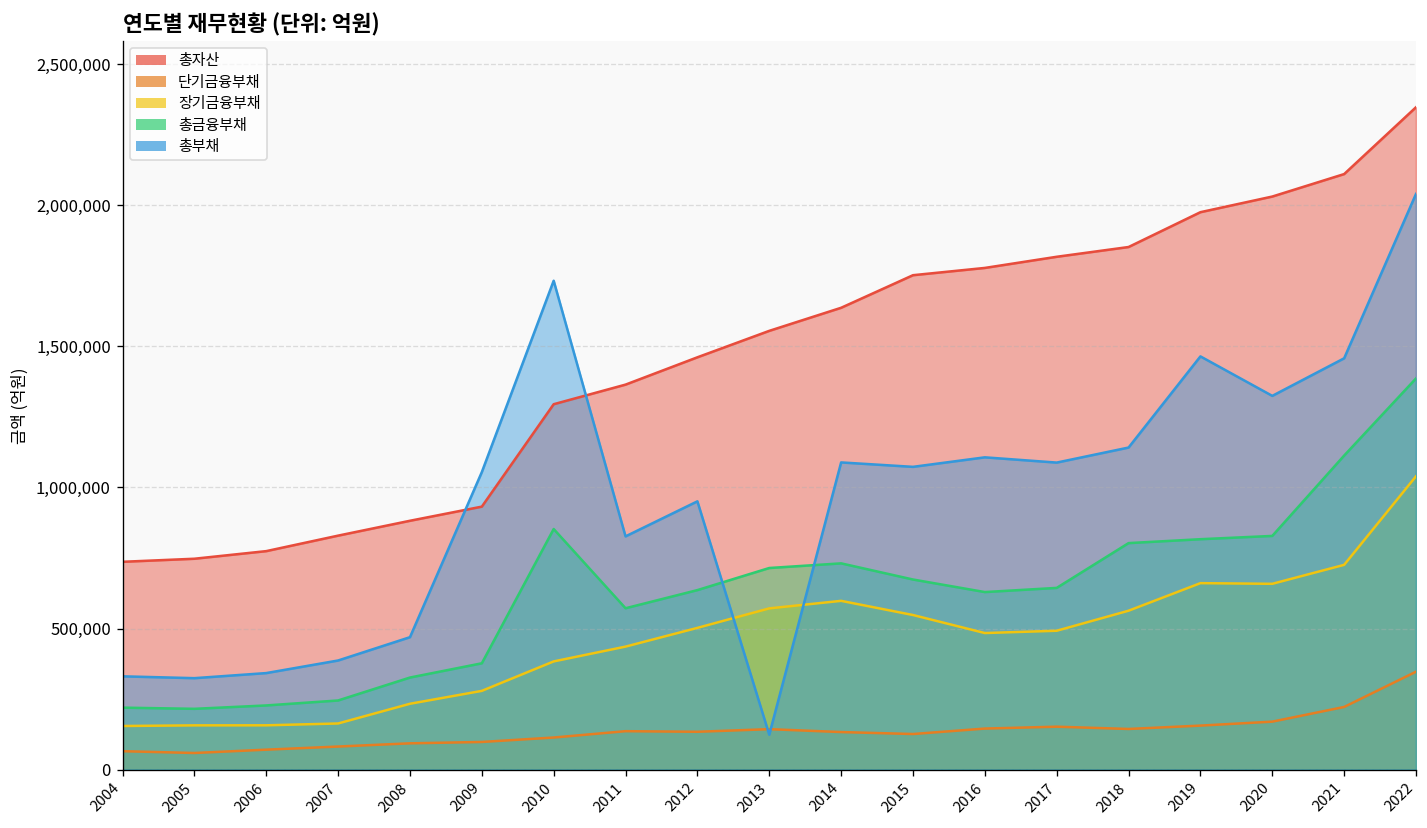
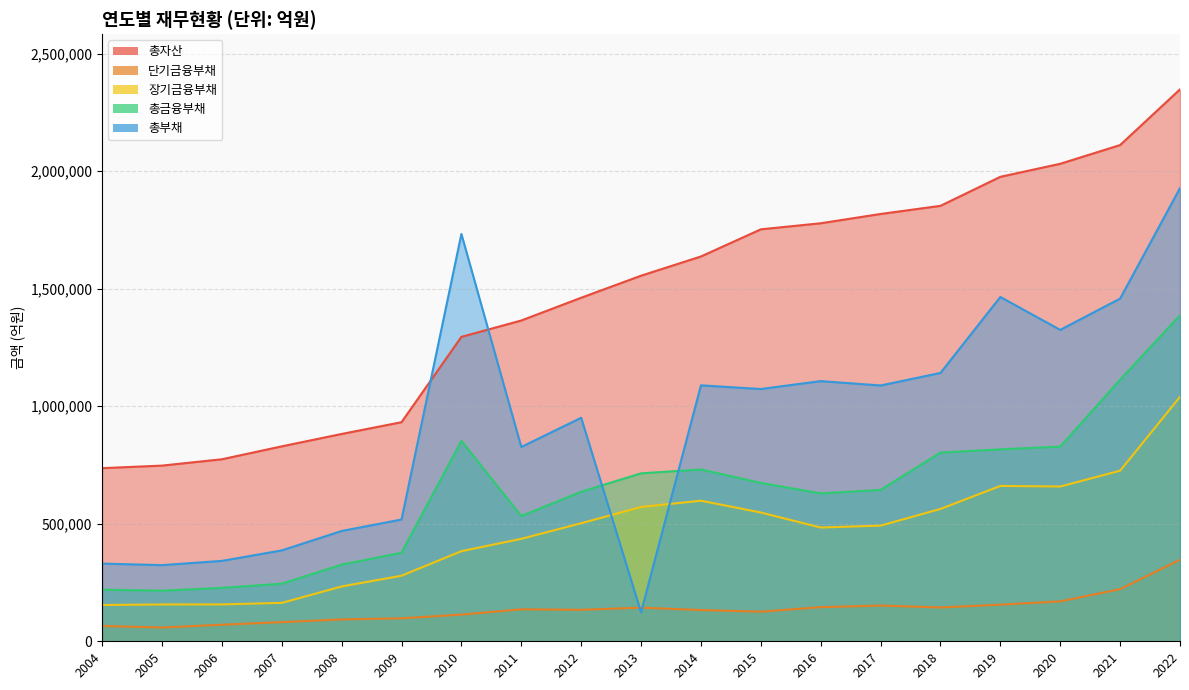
총부채, 2009: 1,050,000 -> 520,000
총금융부채, 2011: 570,000 -> 530,000
총부채, 2022: 2,040,000 -> 1,930,000
